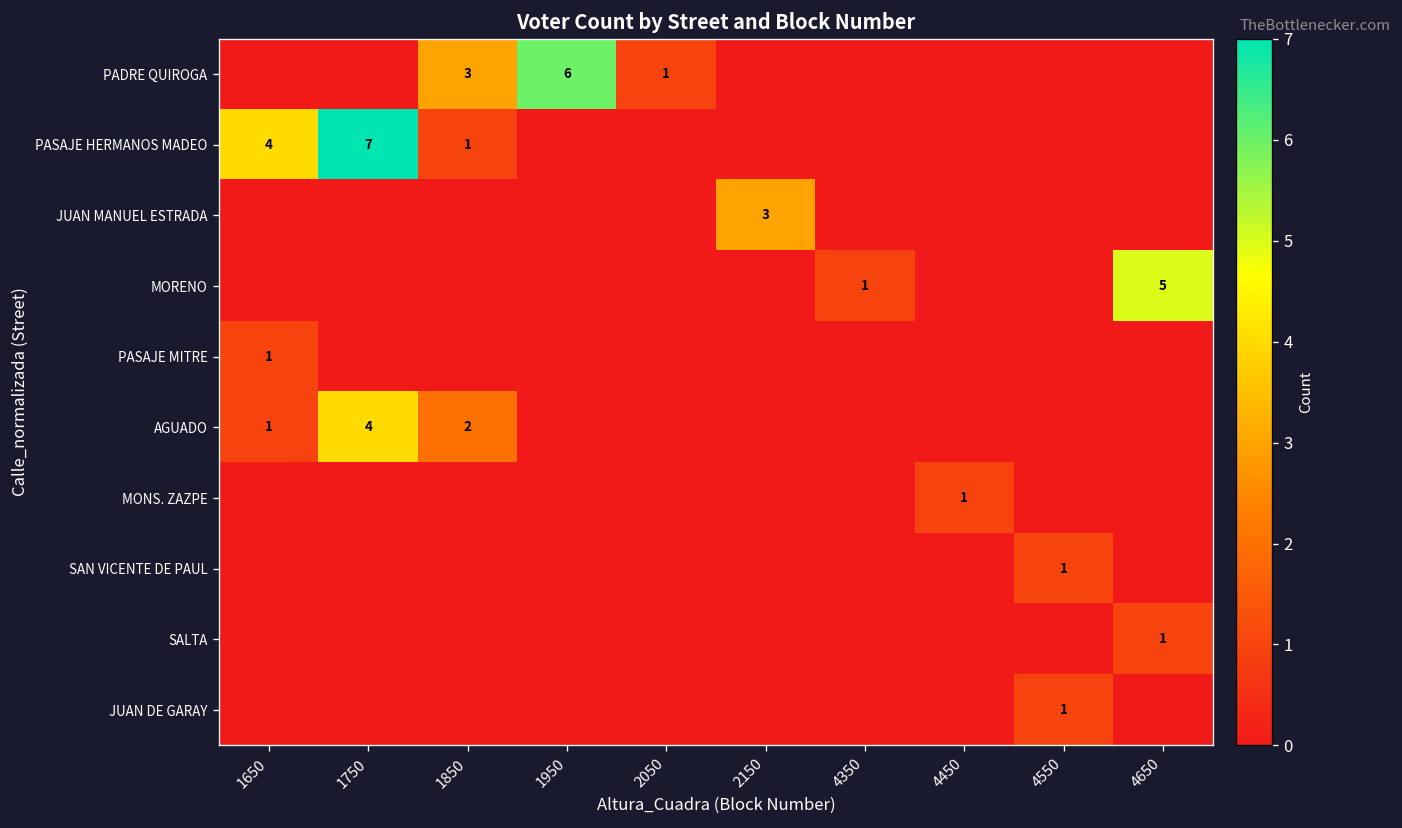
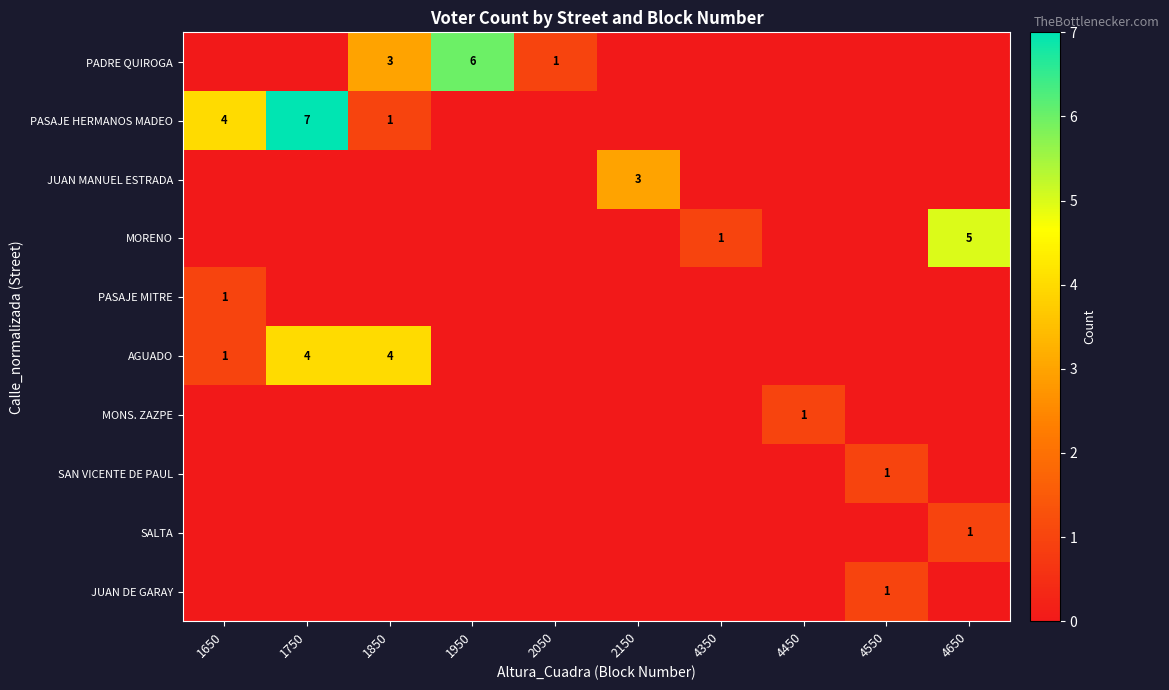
AGUADO, 1850: 2 -> 4
